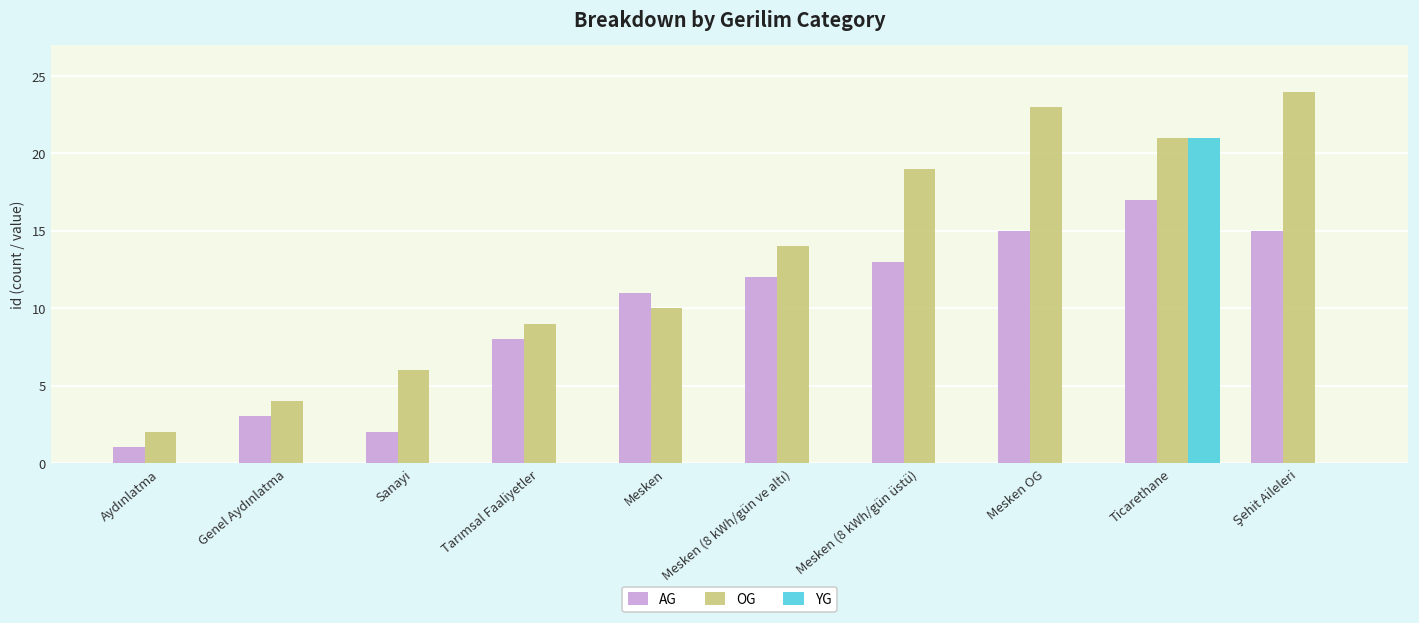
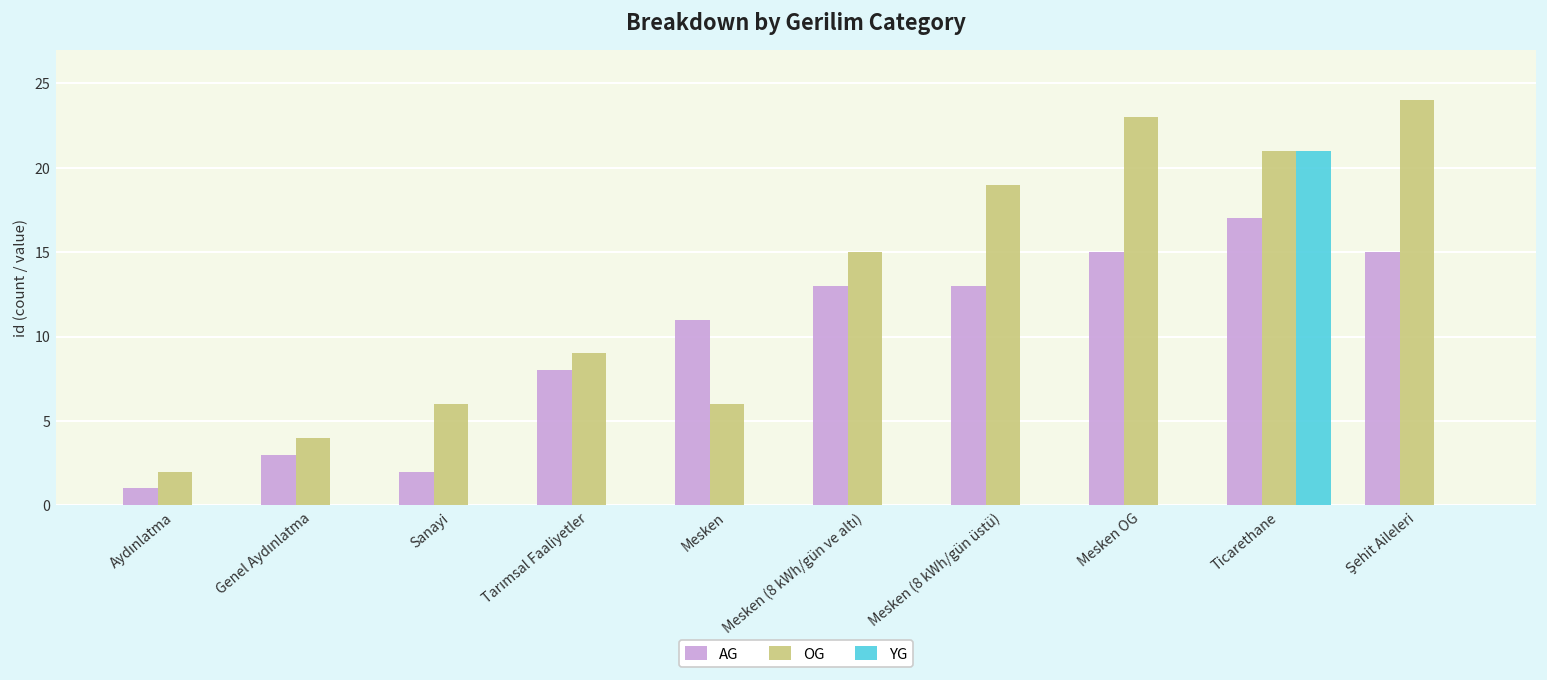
OG, Mesken: 10 -> 6
AG, Mesken (8 kWh/gün ve altı): 12 -> 13
OG, Mesken (8 kWh/gün ve altı): 14 -> 15
